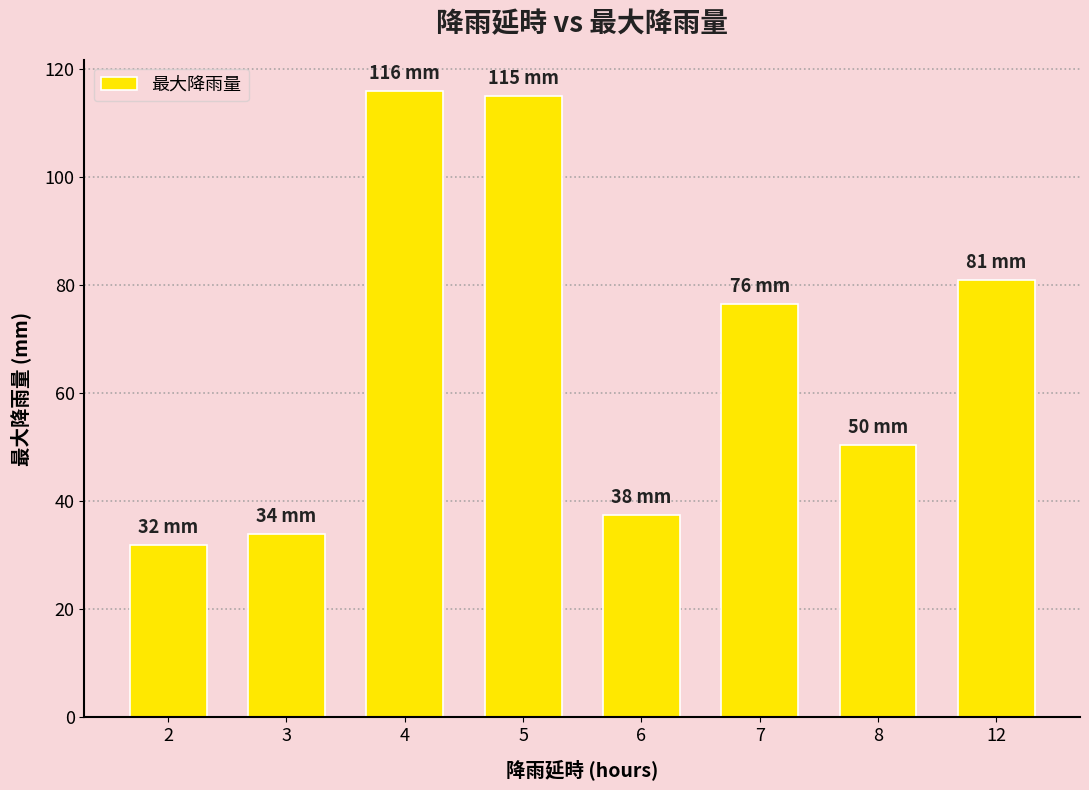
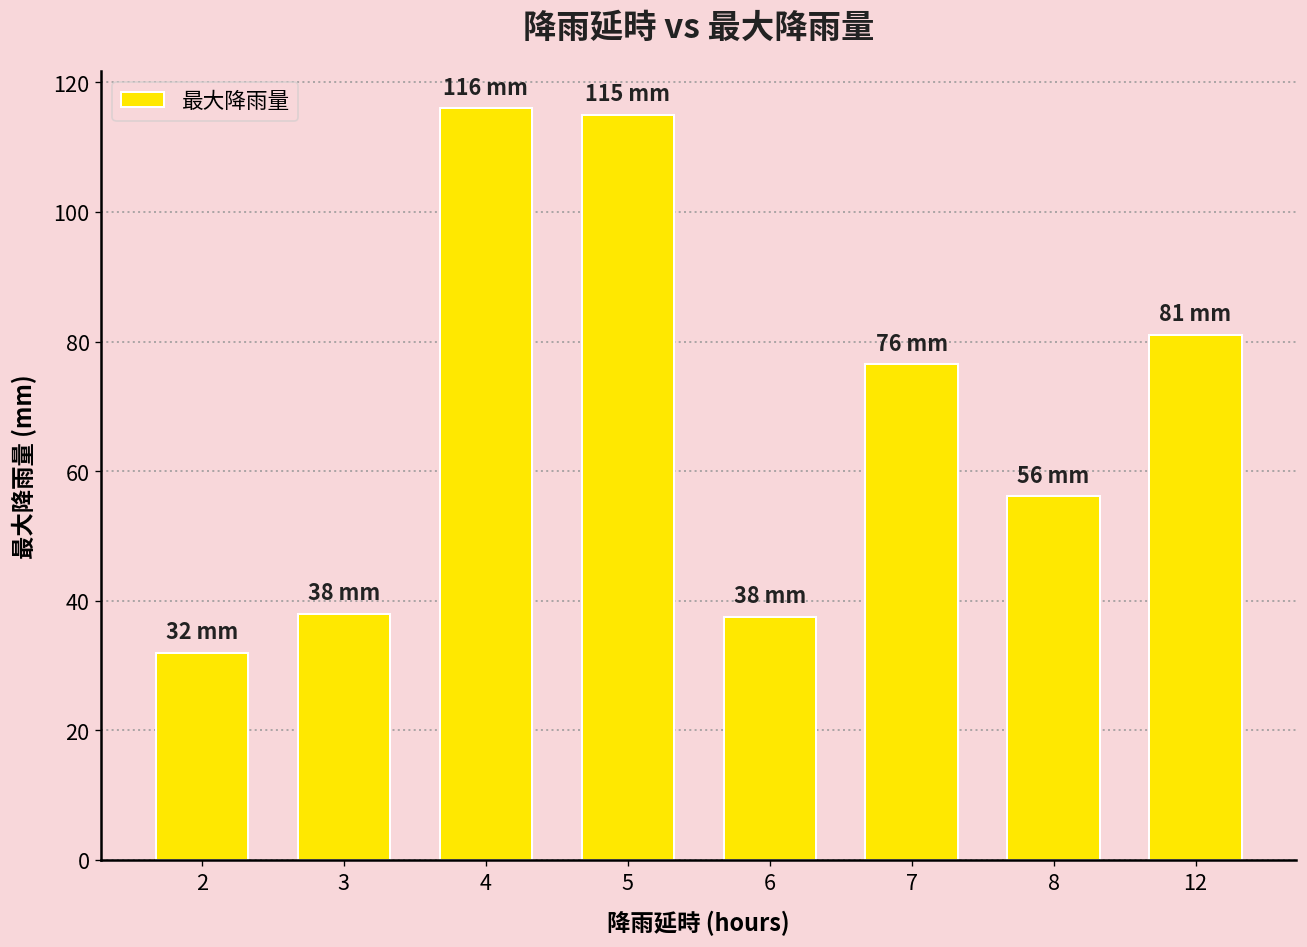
3: 34 -> 38
8: 50 -> 56
